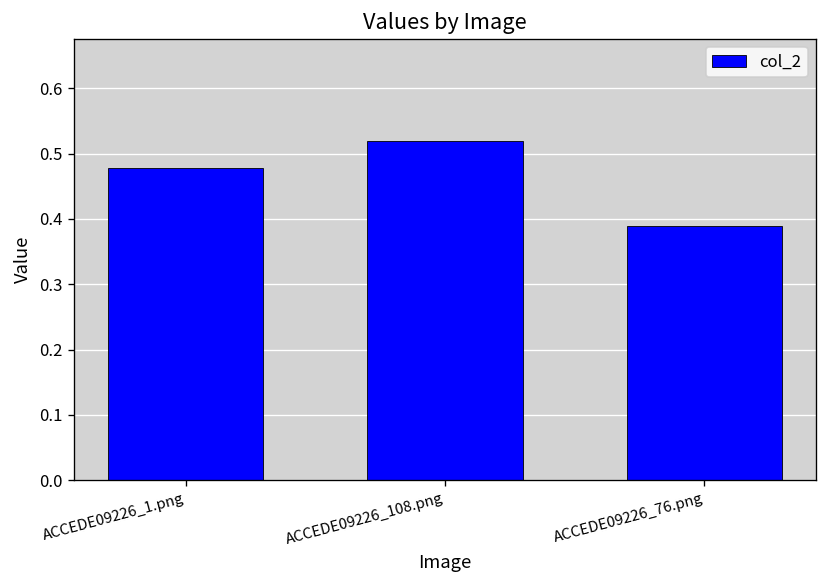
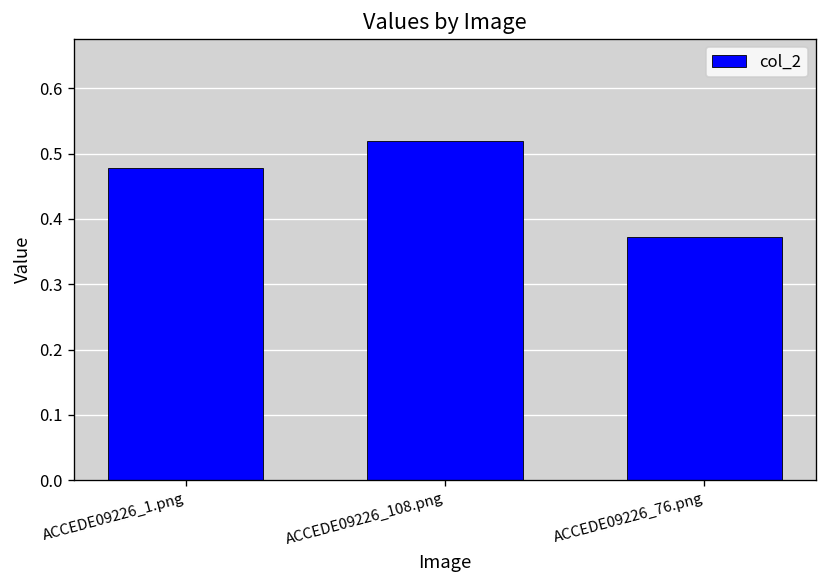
ACCEDE09226_76.png: 0.39 -> 0.37
